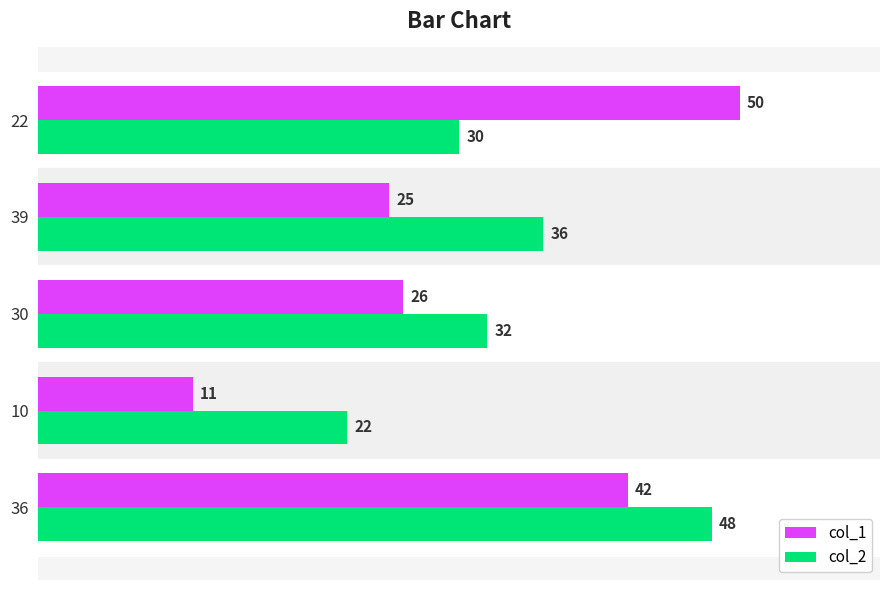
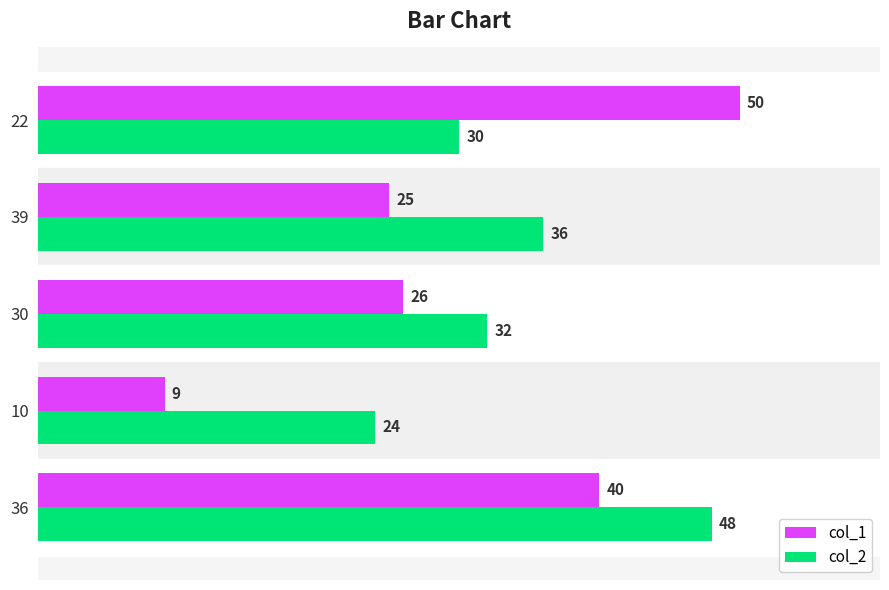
col_1, 10: 11 -> 9
col_2, 10: 22 -> 24
col_1, 36: 42 -> 40
